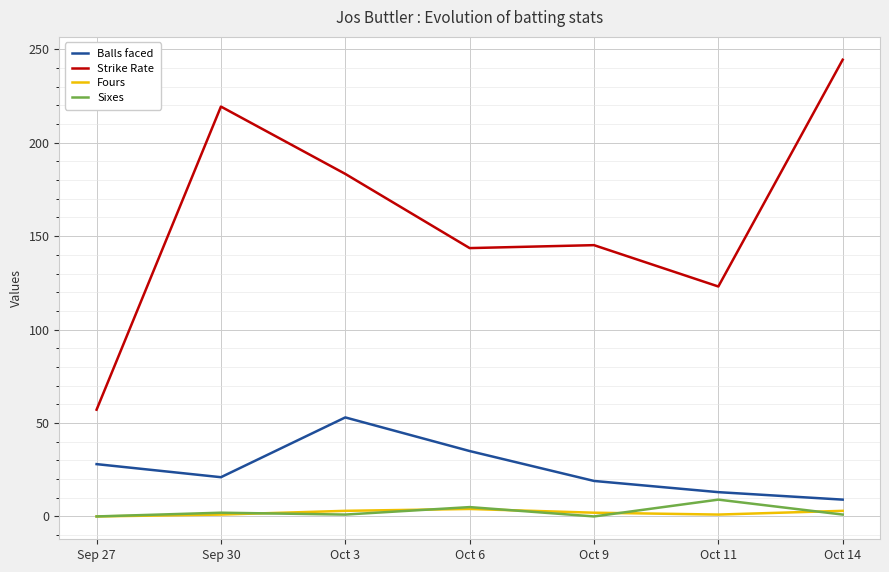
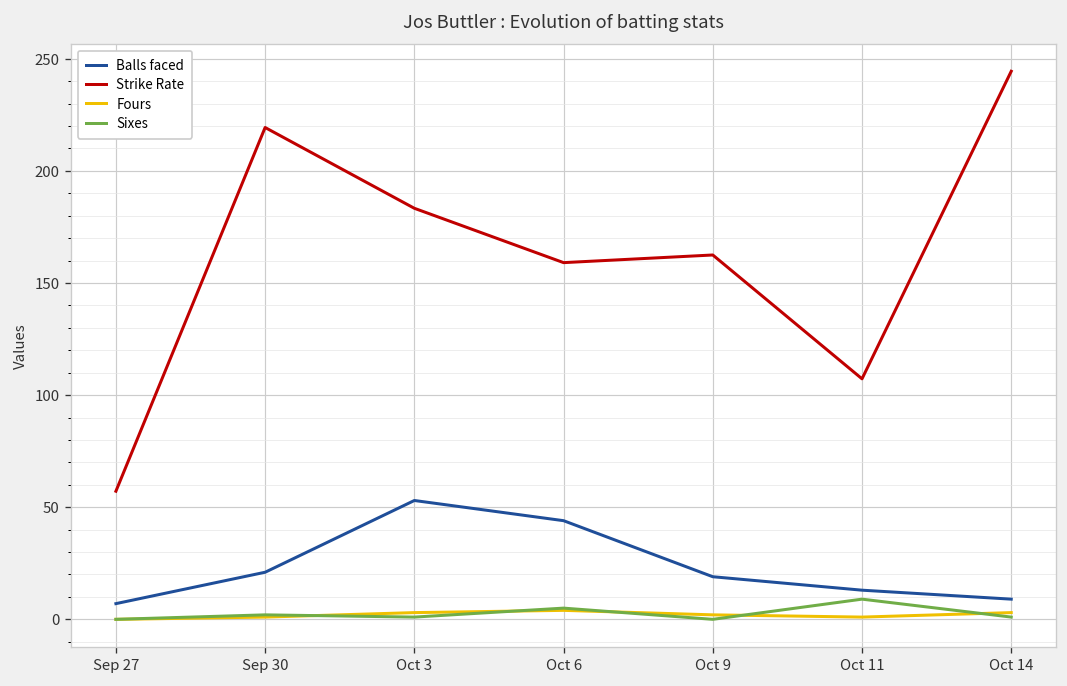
Balls faced, Sep 27: 28 -> 7
Balls faced, Oct 6: 35 -> 44
Strike Rate, Oct 6: 144 -> 159
Strike Rate, Oct 9: 145 -> 163
Strike Rate, Oct 11: 123 -> 107
